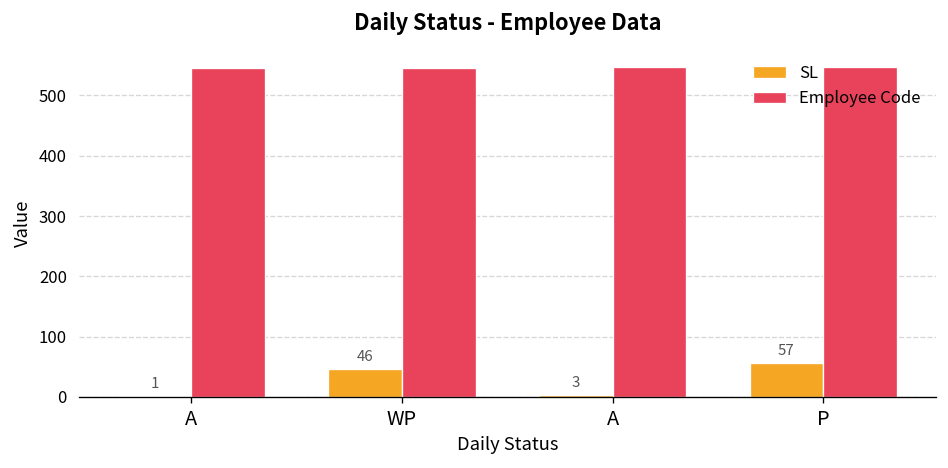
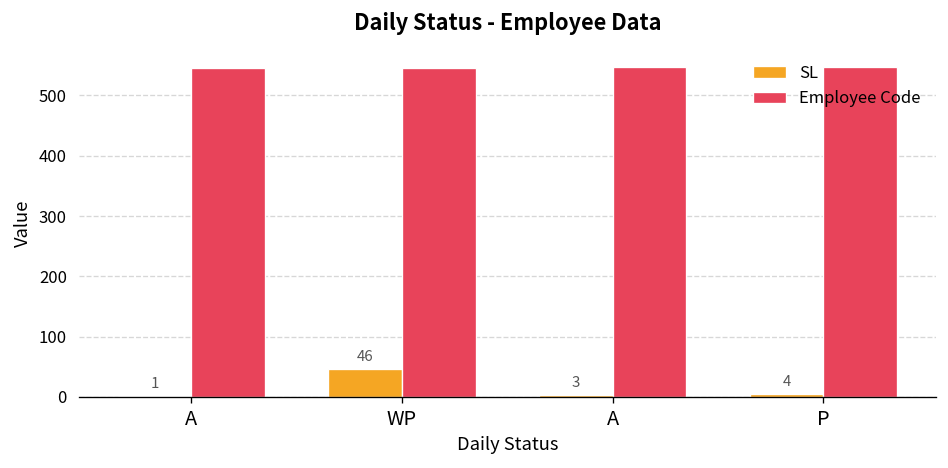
SL, P: 57 -> 4
